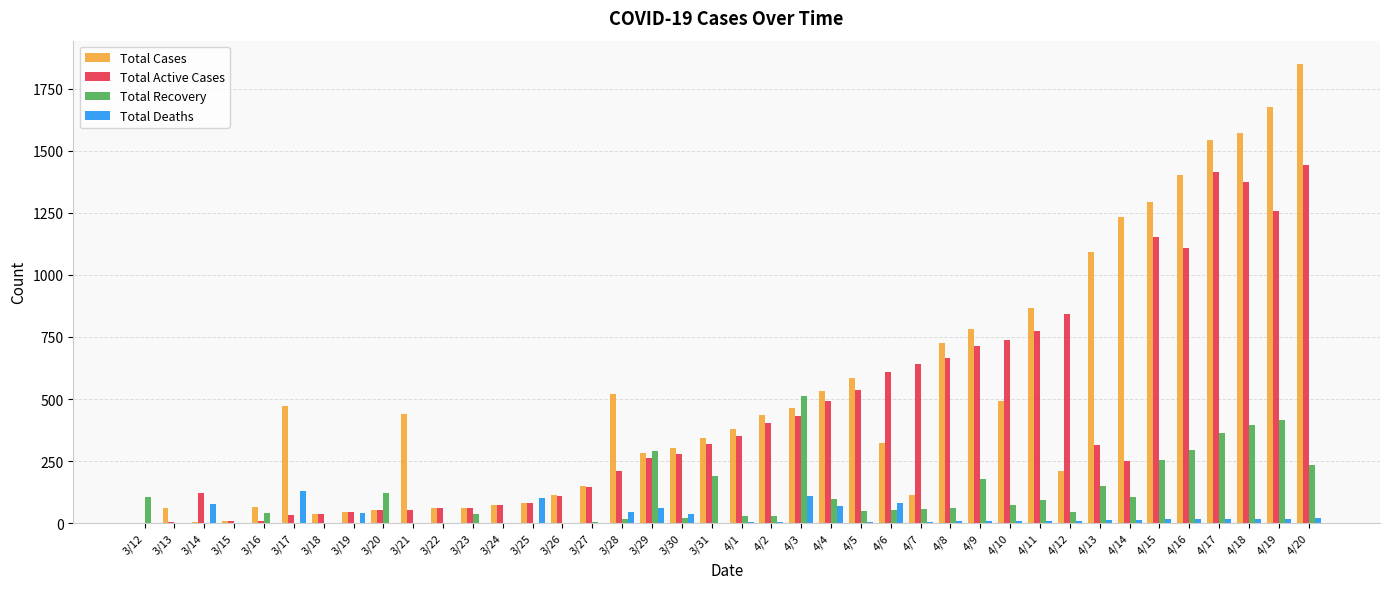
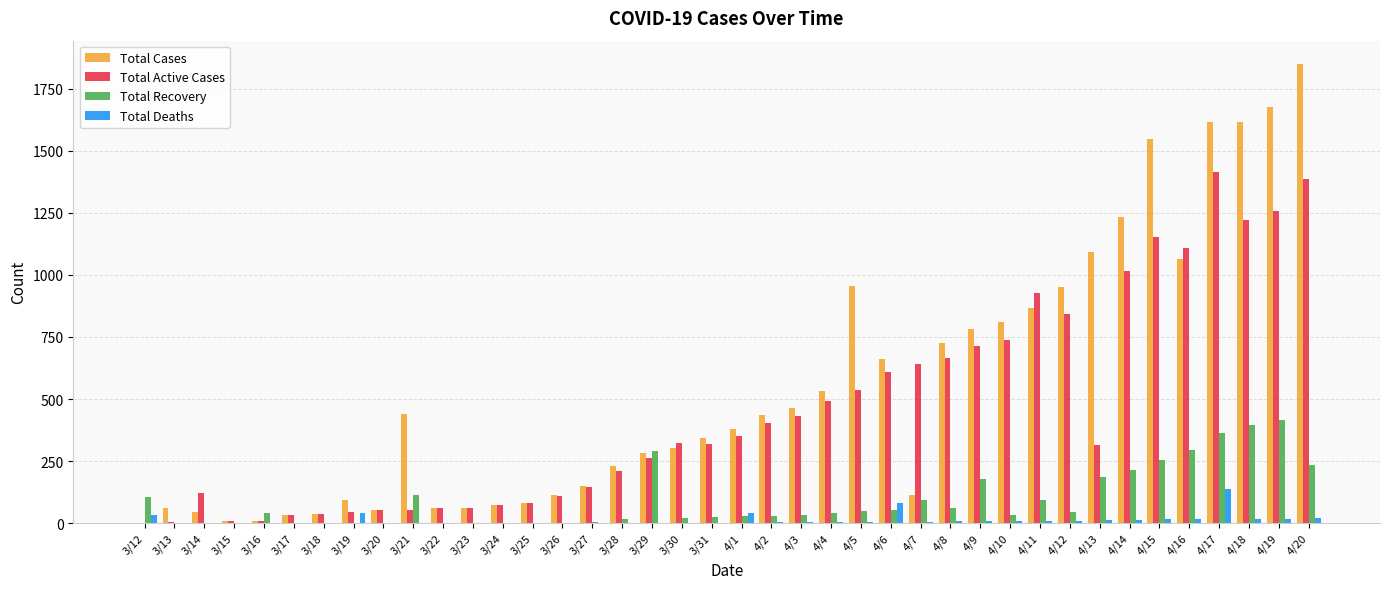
Total Deaths, 3/12: 0 -> 30
Total Cases, 3/14: 10 -> 50
Total Deaths, 3/14: 80 -> 0
Total Cases, 3/16: 60 -> 10
Total Cases, 3/17: 470 -> 30
Total Deaths, 3/17: 130 -> 0
Total Cases, 3/19: 40 -> 90
Total Recovery, 3/20: 120 -> 0
Total Recovery, 3/21: 0 -> 110
Total Recovery, 3/23: 40 -> 0
Total Deaths, 3/25: 100 -> 0
Total Cases, 3/28: 520 -> 230
Total Deaths, 3/28: 40 -> 0
Total Deaths, 3/29: 60 -> 0
Total Active Cases, 3/30: 280 -> 320
Total Deaths, 3/30: 40 -> 0
Total Recovery, 3/31: 190 -> 30
Total Deaths, 4/1: 0 -> 40
Total Recovery, 4/3: 510 -> 30
Total Deaths, 4/3: 110 -> 0
Total Recovery, 4/4: 100 -> 40
Total Deaths, 4/4: 70 -> 10
Total Cases, 4/5: 580 -> 960
Total Cases, 4/6: 320 -> 660
Total Recovery, 4/7: 60 -> 90
Total Cases, 4/10: 490 -> 810
Total Recovery, 4/10: 70 -> 30
Total Active Cases, 4/11: 770 -> 930
Total Cases, 4/12: 210 -> 950
Total Recovery, 4/13: 150 -> 180
Total Active Cases, 4/14: 250 -> 1020
Total Recovery, 4/14: 110 -> 220
Total Cases, 4/15: 1300 -> 1550
Total Cases, 4/16: 1400 -> 1060
Total Cases, 4/17: 1550 -> 1620
Total Deaths, 4/17: 20 -> 140
Total Cases, 4/18: 1570 -> 1620
Total Active Cases, 4/18: 1370 -> 1220
Total Active Cases, 4/20: 1440 -> 1390
